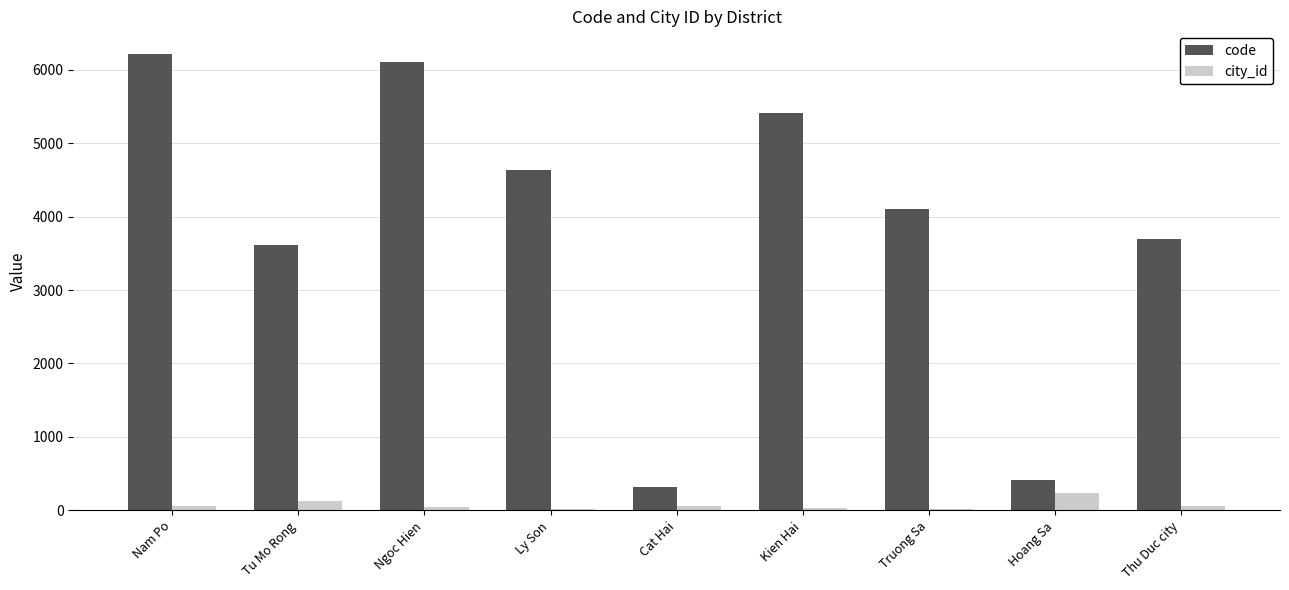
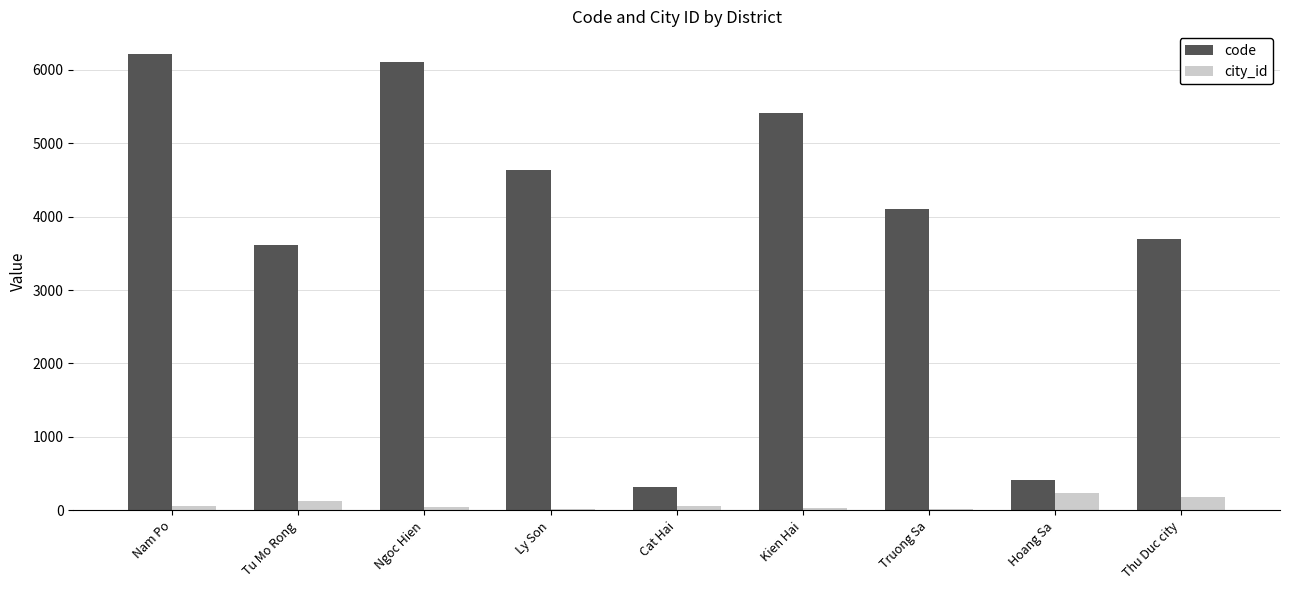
city_id, Thu Duc city: 100 -> 200
